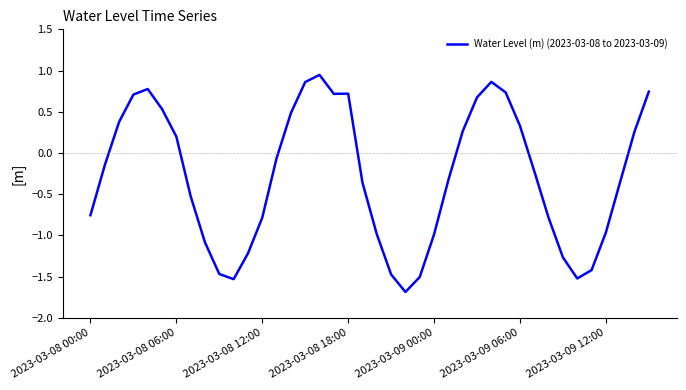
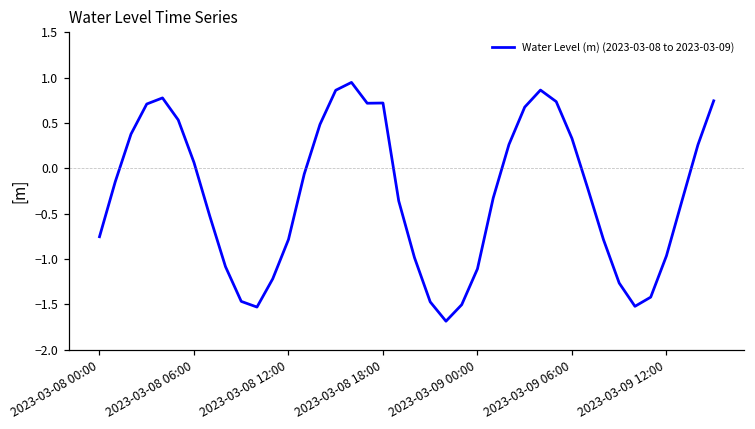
2023-03-08 06:00: 0.2 -> 0.1
2023-03-09 00:00: -1.0 -> -1.1
